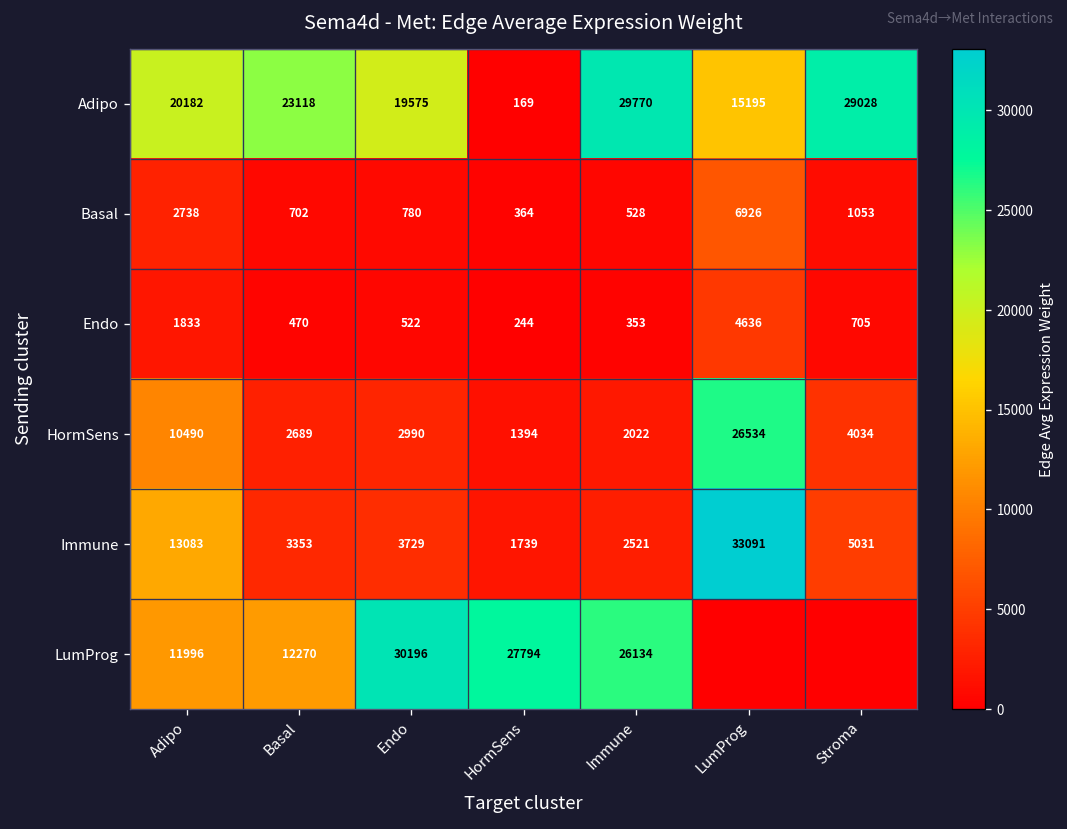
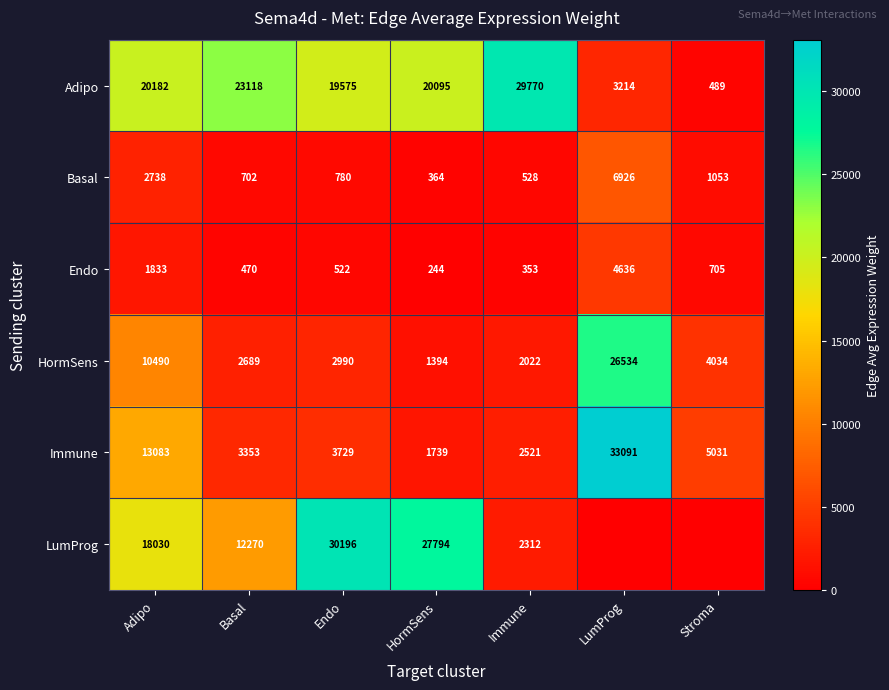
Adipo, HormSens: 169 -> 20095
Adipo, LumProg: 15195 -> 3214
Adipo, Stroma: 29028 -> 489
LumProg, Adipo: 11996 -> 18030
LumProg, Immune: 26134 -> 2312
